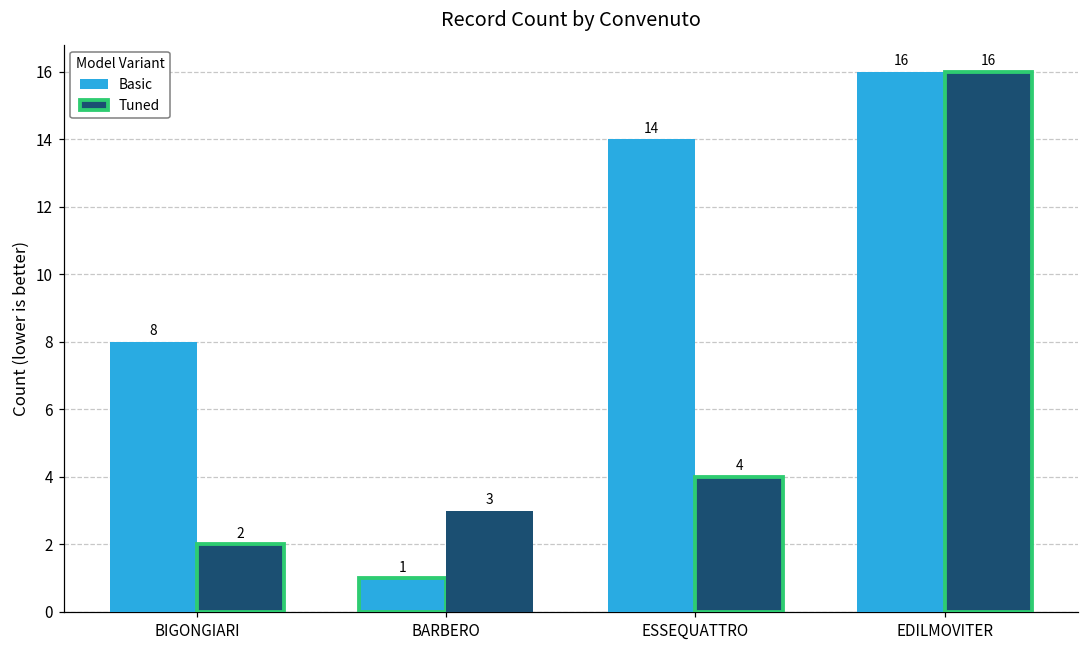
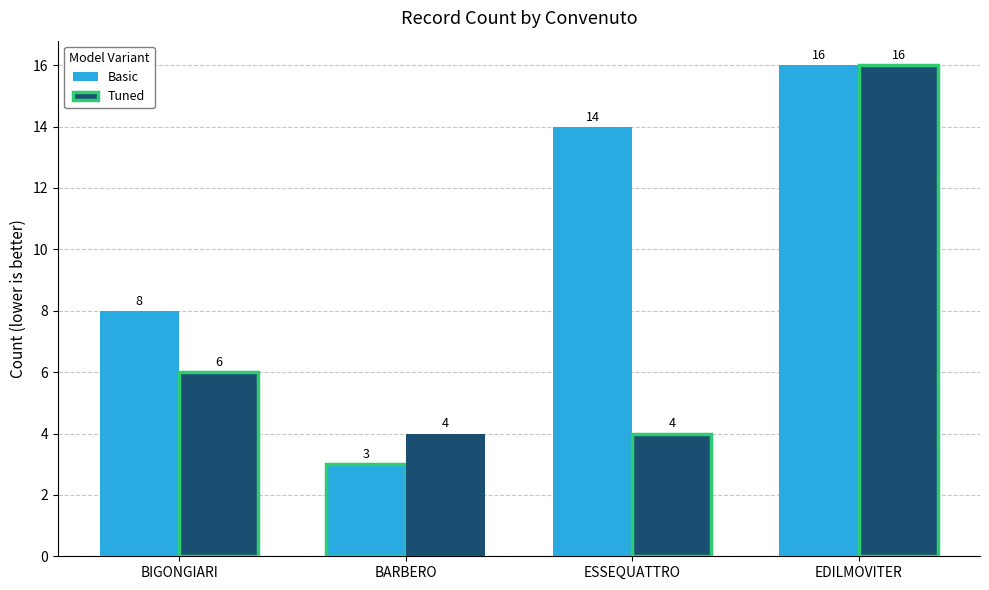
Tuned, BIGONGIARI: 2 -> 6
Basic, BARBERO: 1 -> 3
Tuned, BARBERO: 3 -> 4
